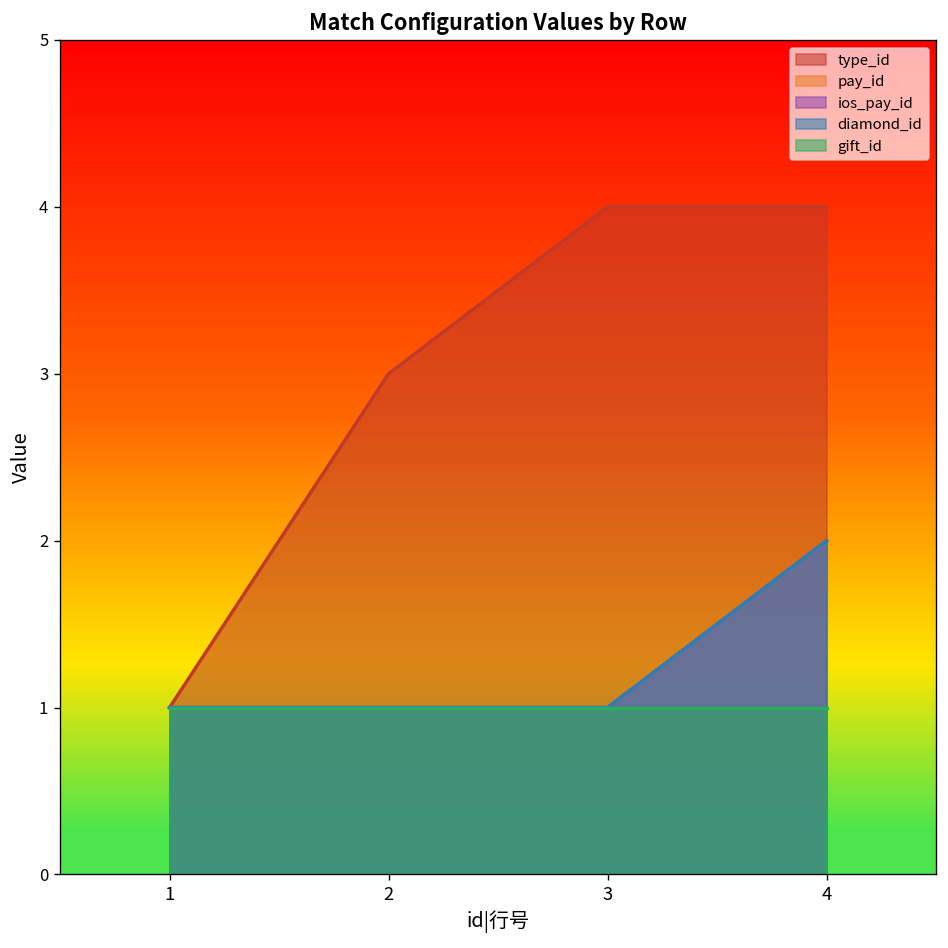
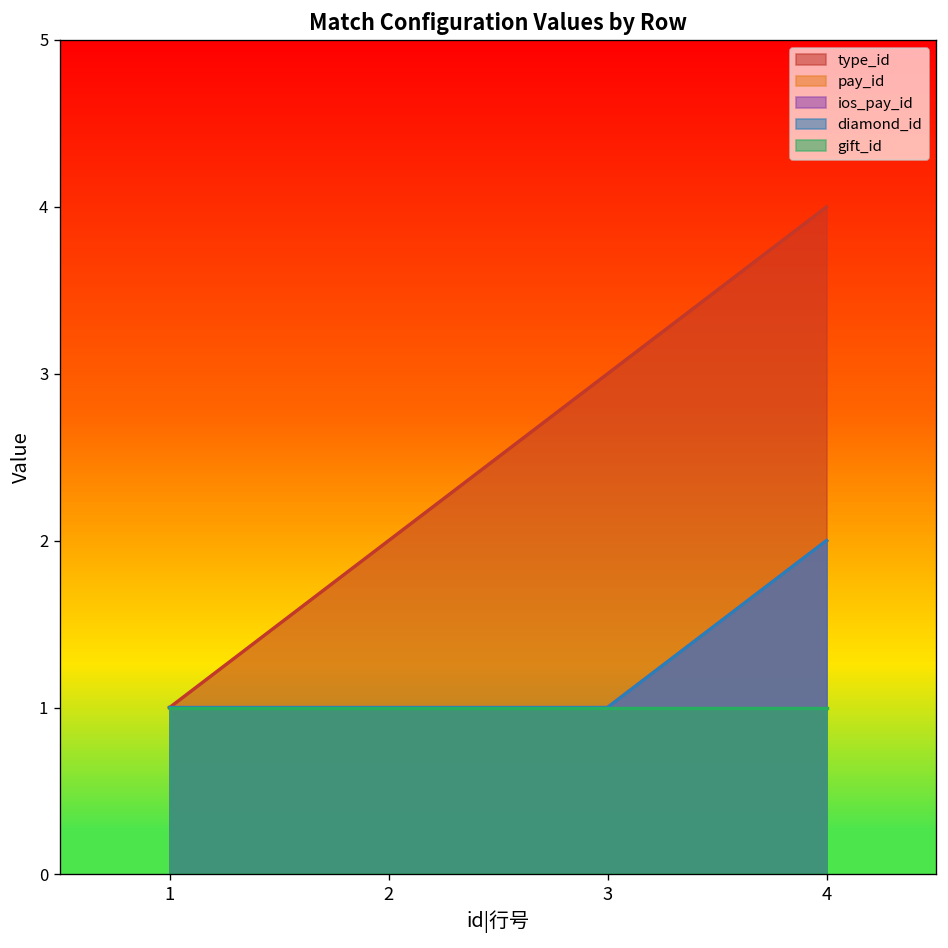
type_id, 2: 3 -> 2
type_id, 3: 4 -> 3
